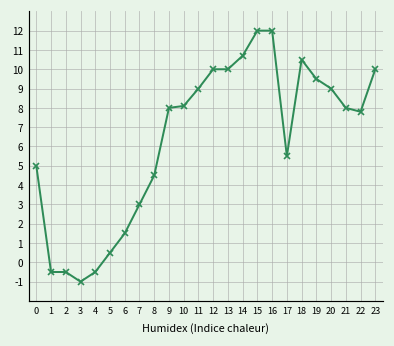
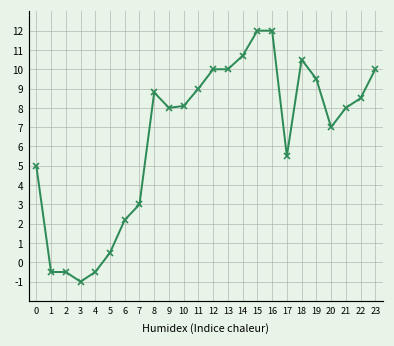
6: 1.5 -> 2.2
8: 4.5 -> 8.8
20: 9 -> 7
22: 7.8 -> 8.5
